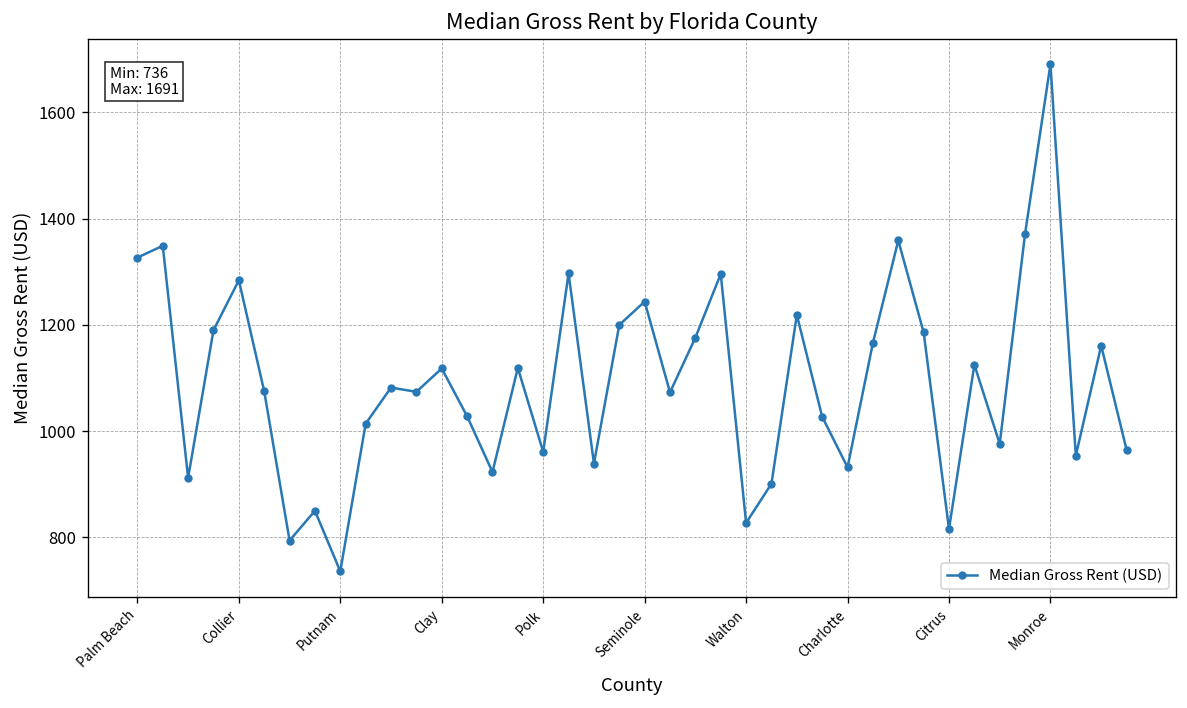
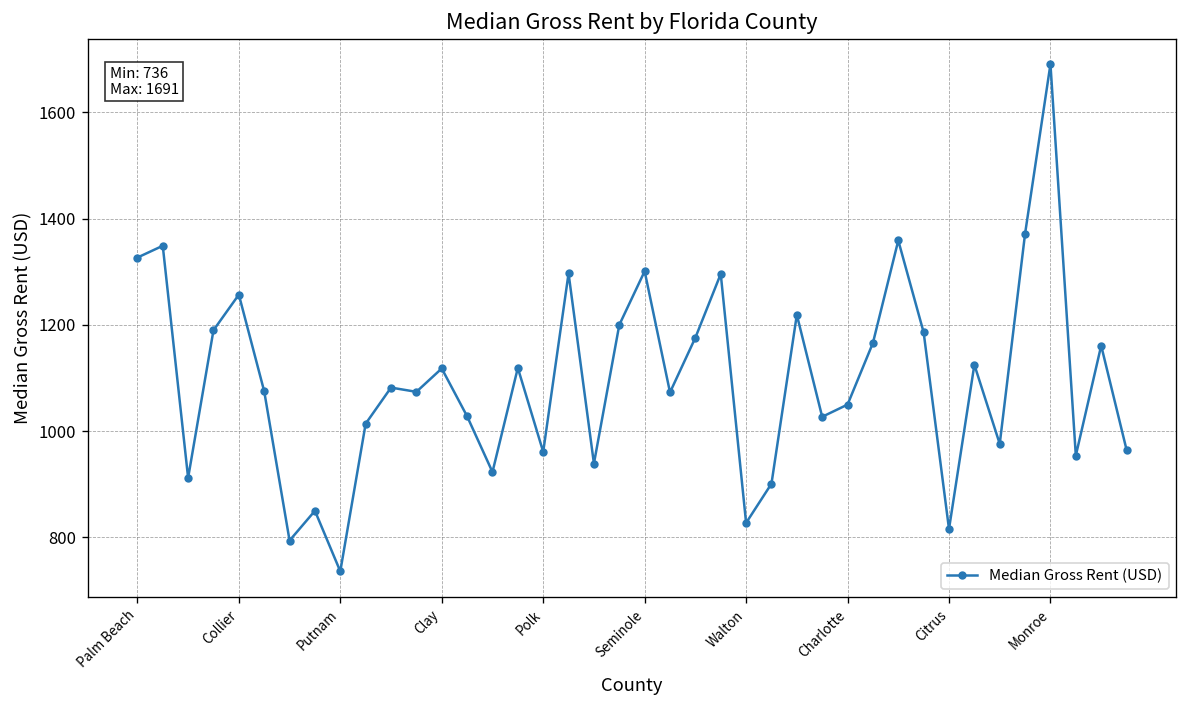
Collier: 1280 -> 1260
Seminole: 1240 -> 1300
Charlotte: 930 -> 1050
